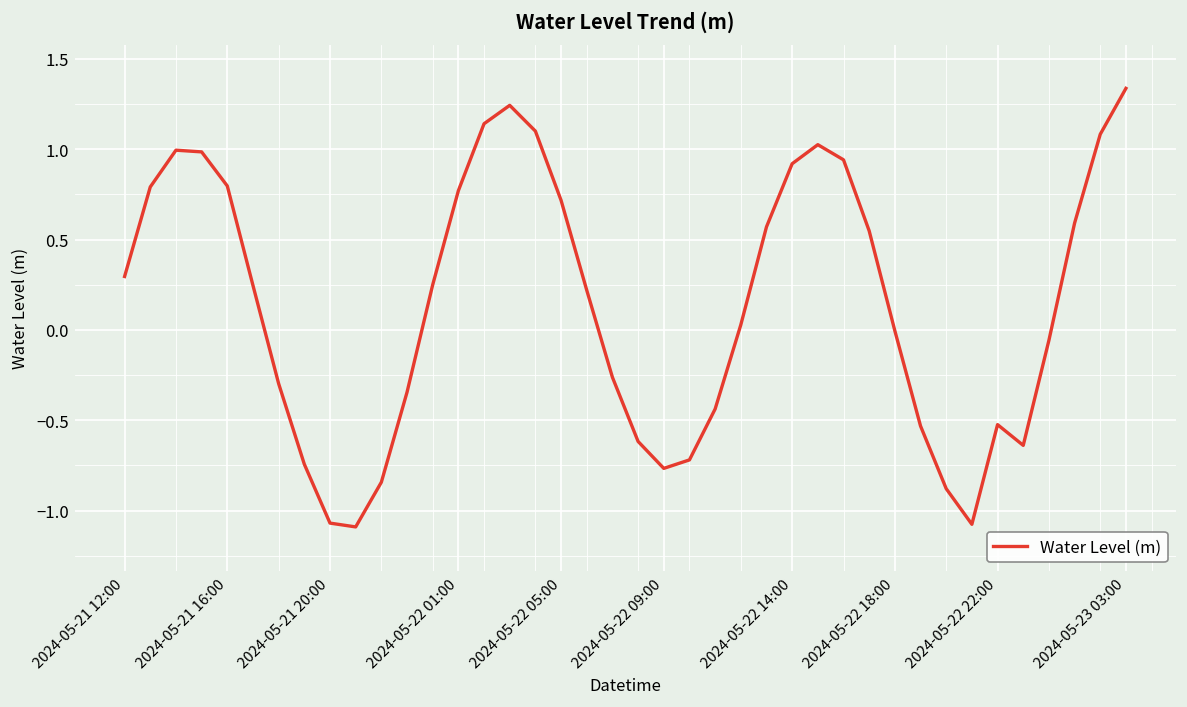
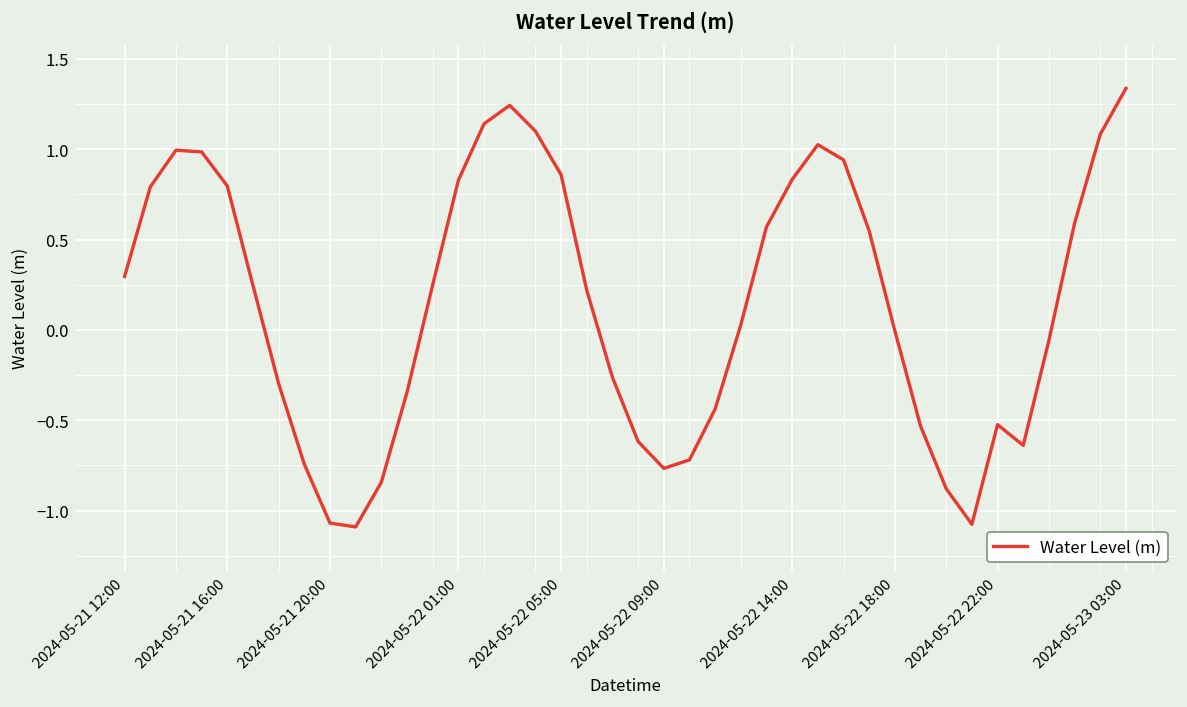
2024-05-22 01:00: 0.77 -> 0.83
2024-05-22 05:00: 0.72 -> 0.86
2024-05-22 14:00: 0.92 -> 0.83
